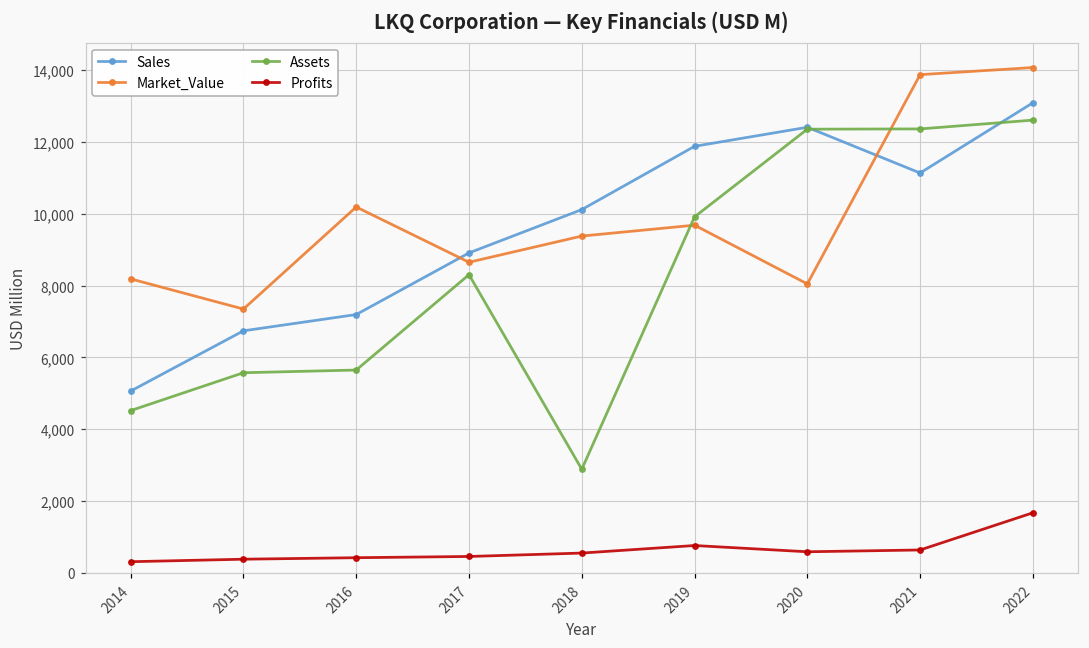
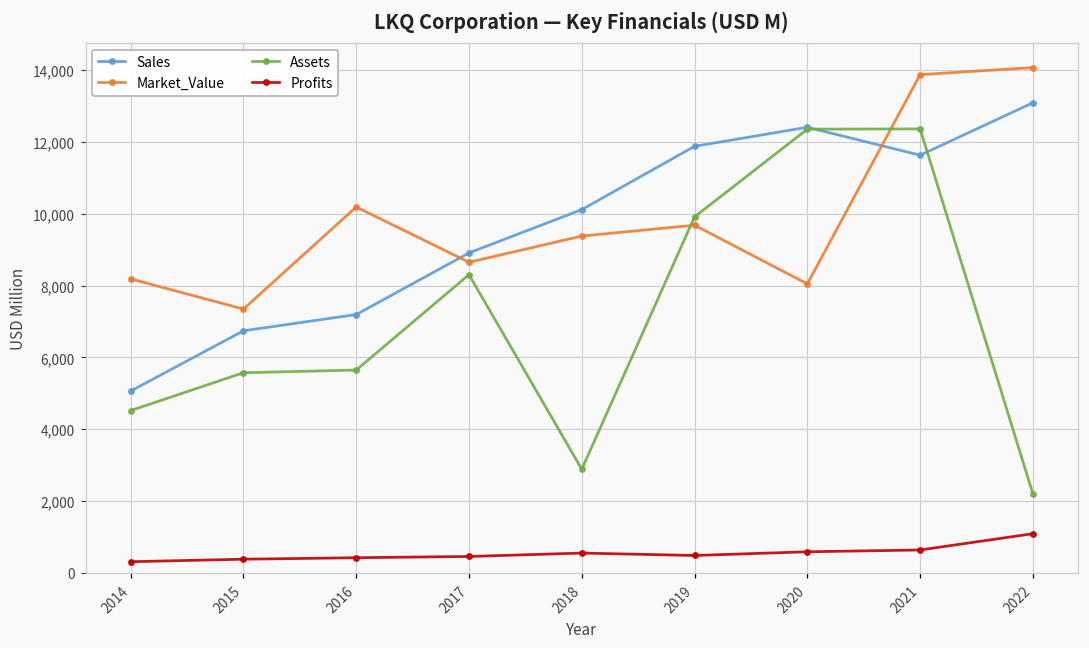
Profits, 2019: 800 -> 500
Sales, 2021: 11,100 -> 11,600
Assets, 2022: 12,600 -> 2,200
Profits, 2022: 1,700 -> 1,100
